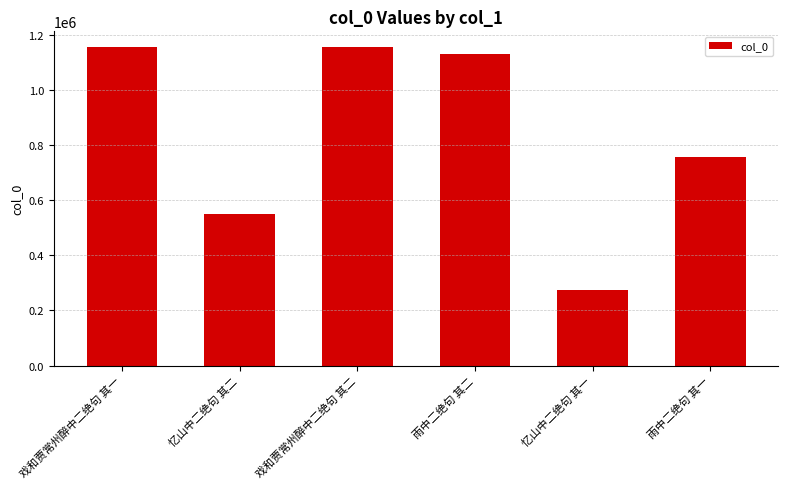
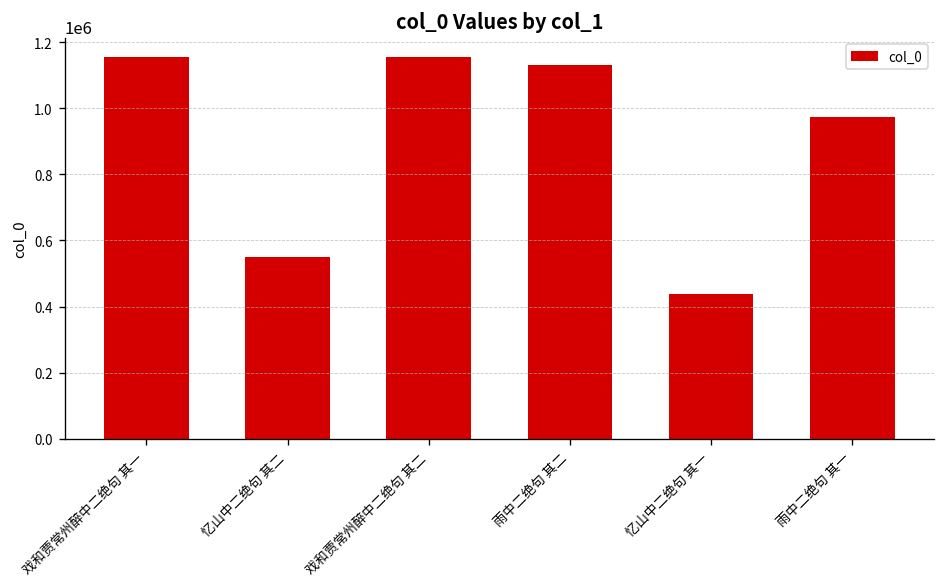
忆山中二绝句 其一: 270000 -> 440000
雨中二绝句 其一: 760000 -> 970000
